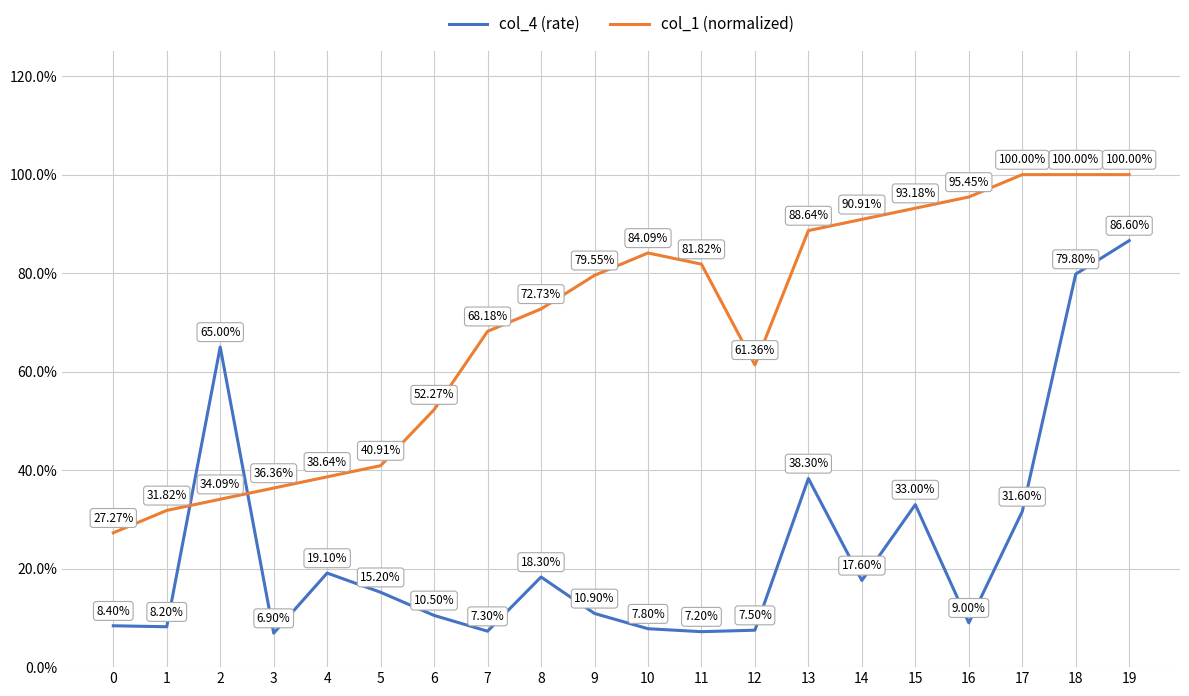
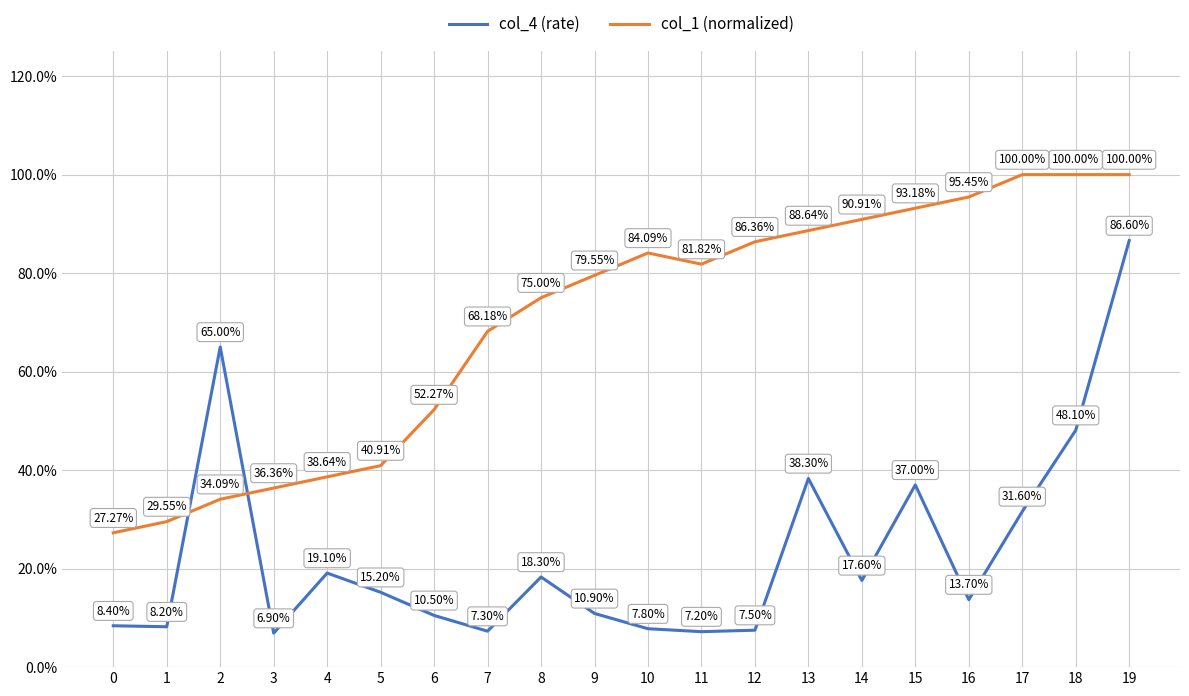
col_1 (normalized), 1: 31.82% -> 29.55%
col_1 (normalized), 8: 72.73% -> 75.00%
col_1 (normalized), 12: 61.36% -> 86.36%
col_4 (rate), 15: 33.00% -> 37.00%
col_4 (rate), 16: 9.00% -> 13.70%
col_4 (rate), 18: 79.80% -> 48.10%
